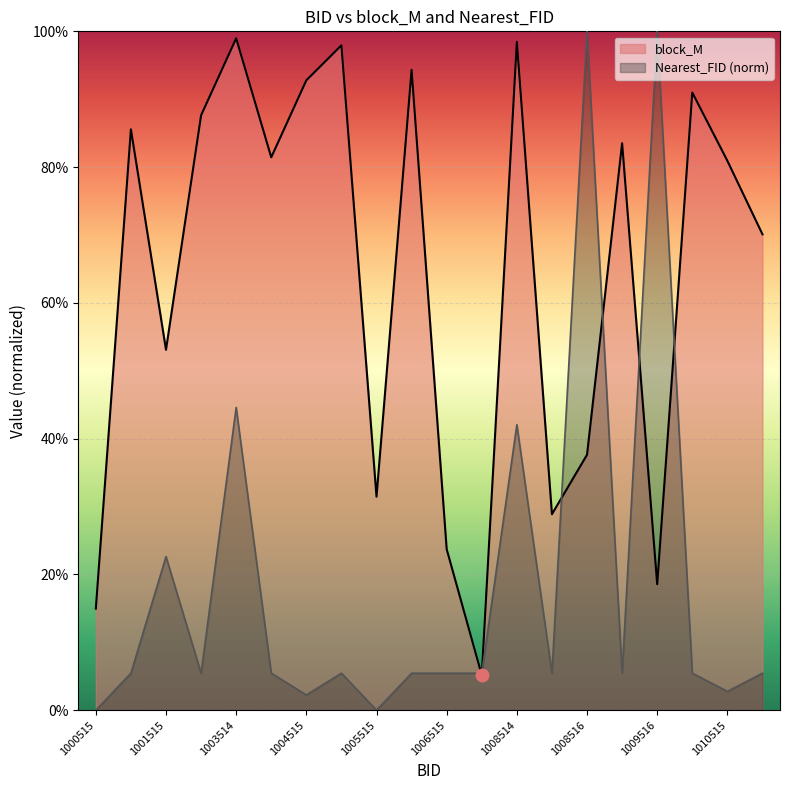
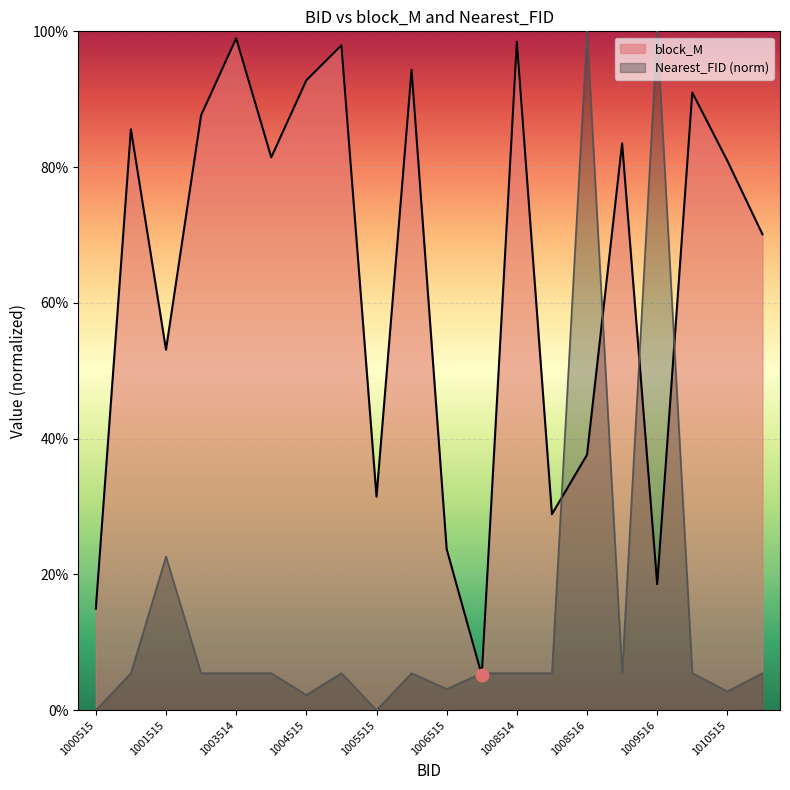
Nearest_FID (norm), 1003514: 45% -> 5%
Nearest_FID (norm), 1006515: 5% -> 3%
Nearest_FID (norm), 1008514: 42% -> 5%
